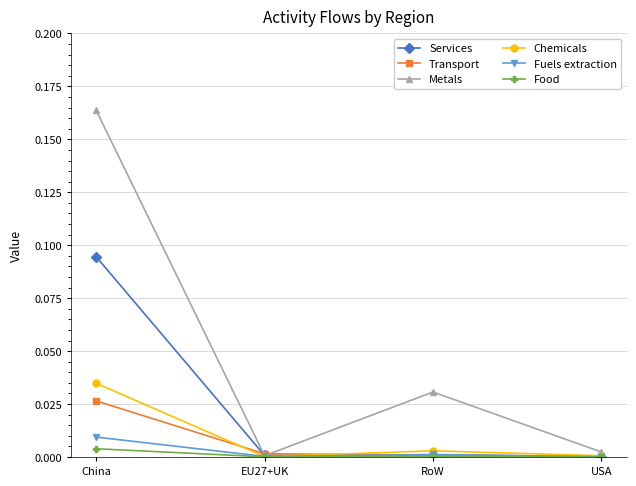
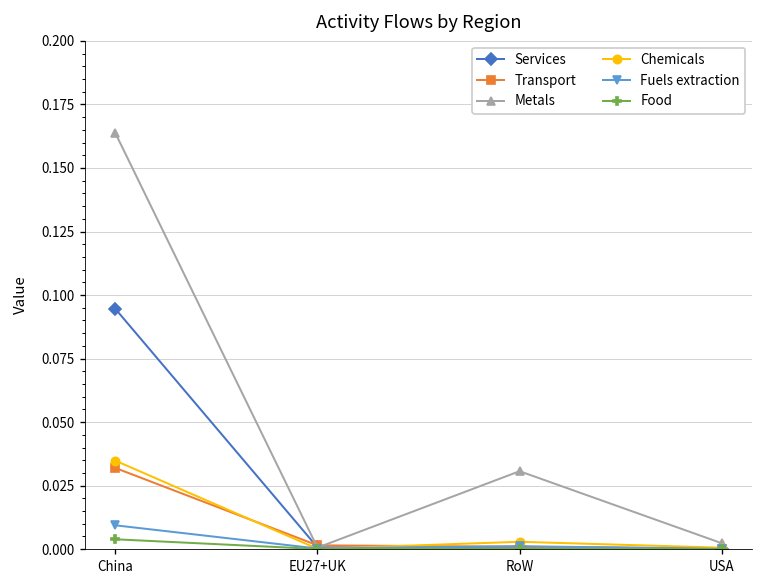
Transport, China: 0.026 -> 0.032
